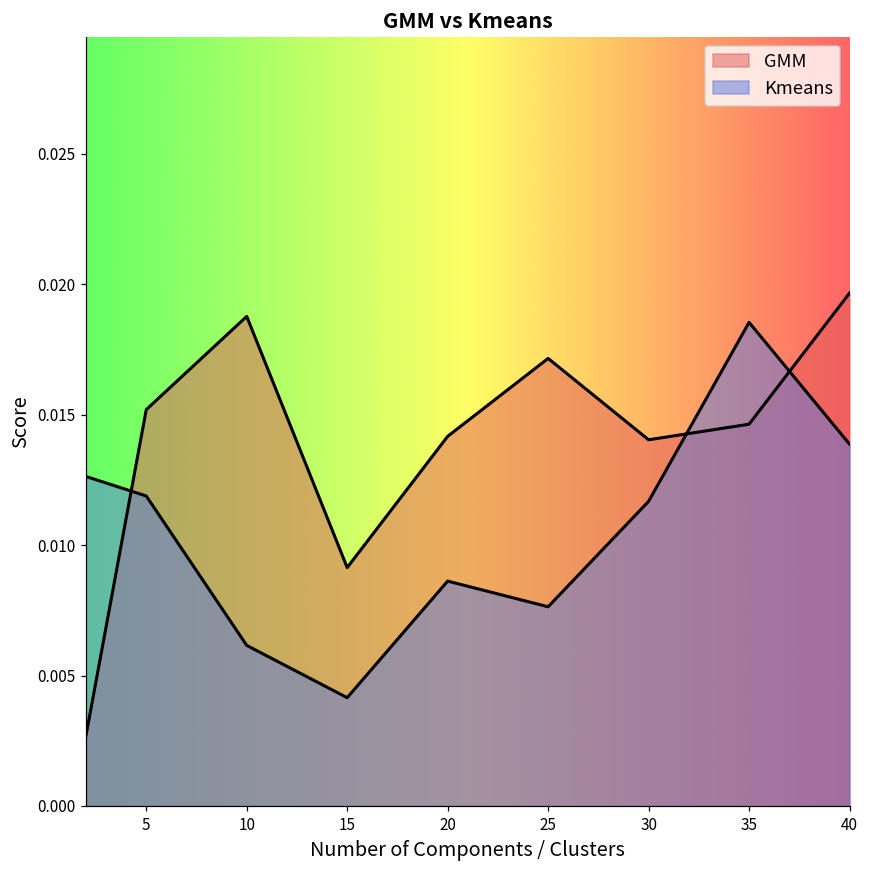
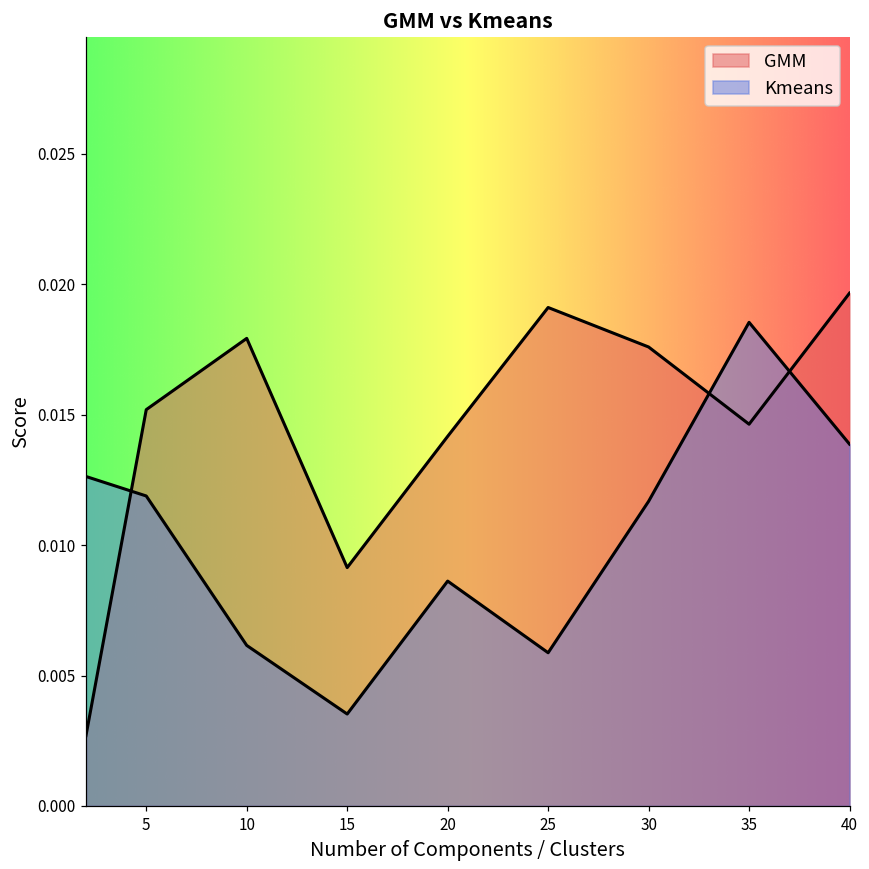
GMM, 10: 0.0188 -> 0.0179
Kmeans, 15: 0.0042 -> 0.0035
GMM, 25: 0.0172 -> 0.0191
Kmeans, 25: 0.0076 -> 0.0059
GMM, 30: 0.0140 -> 0.0176
